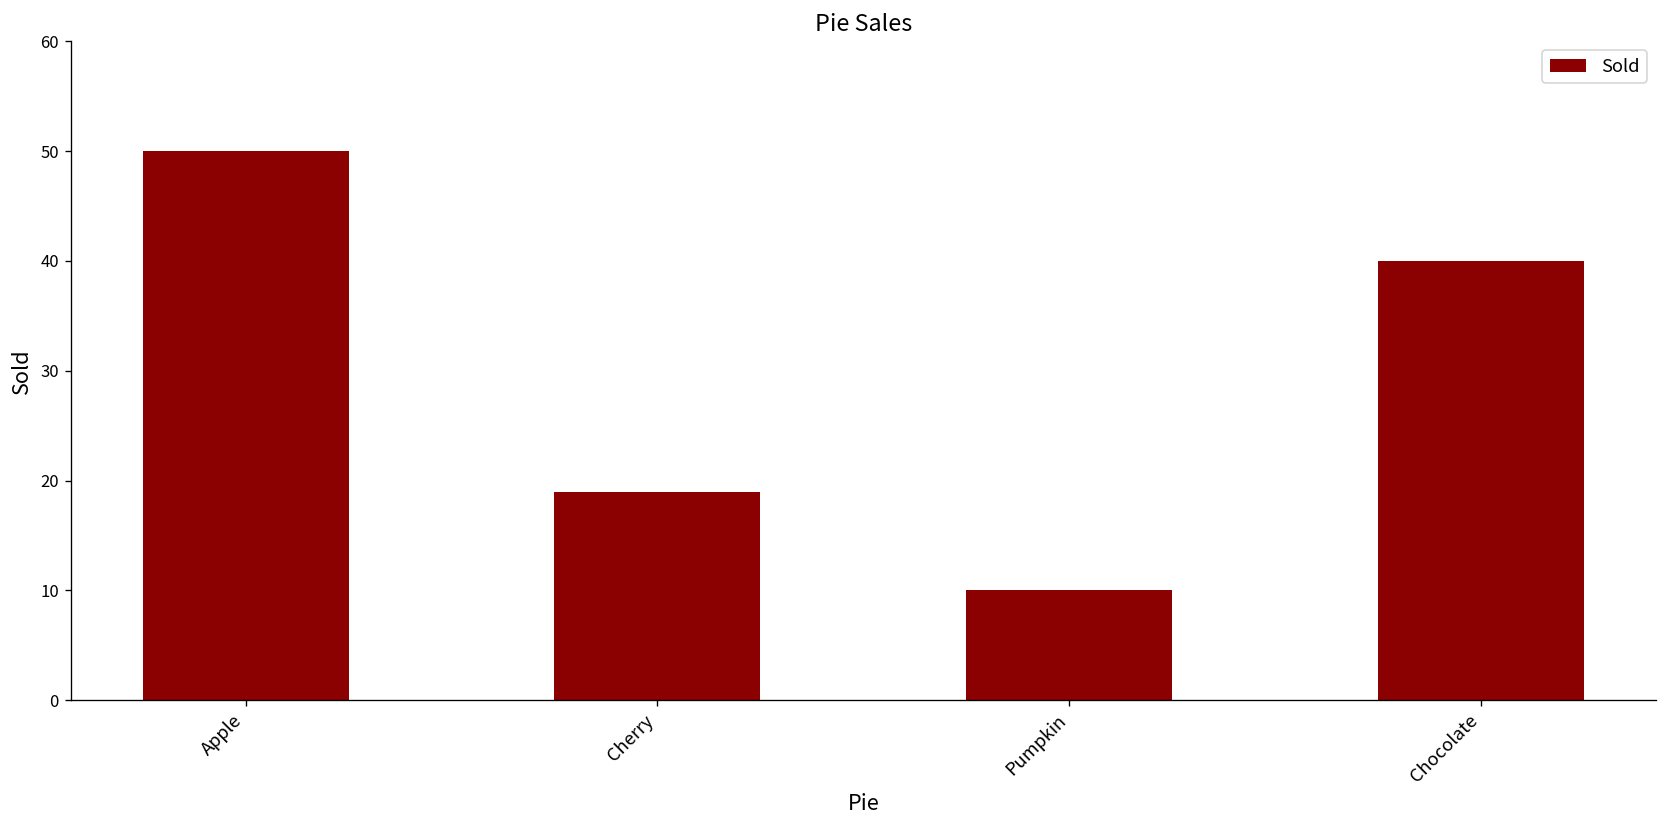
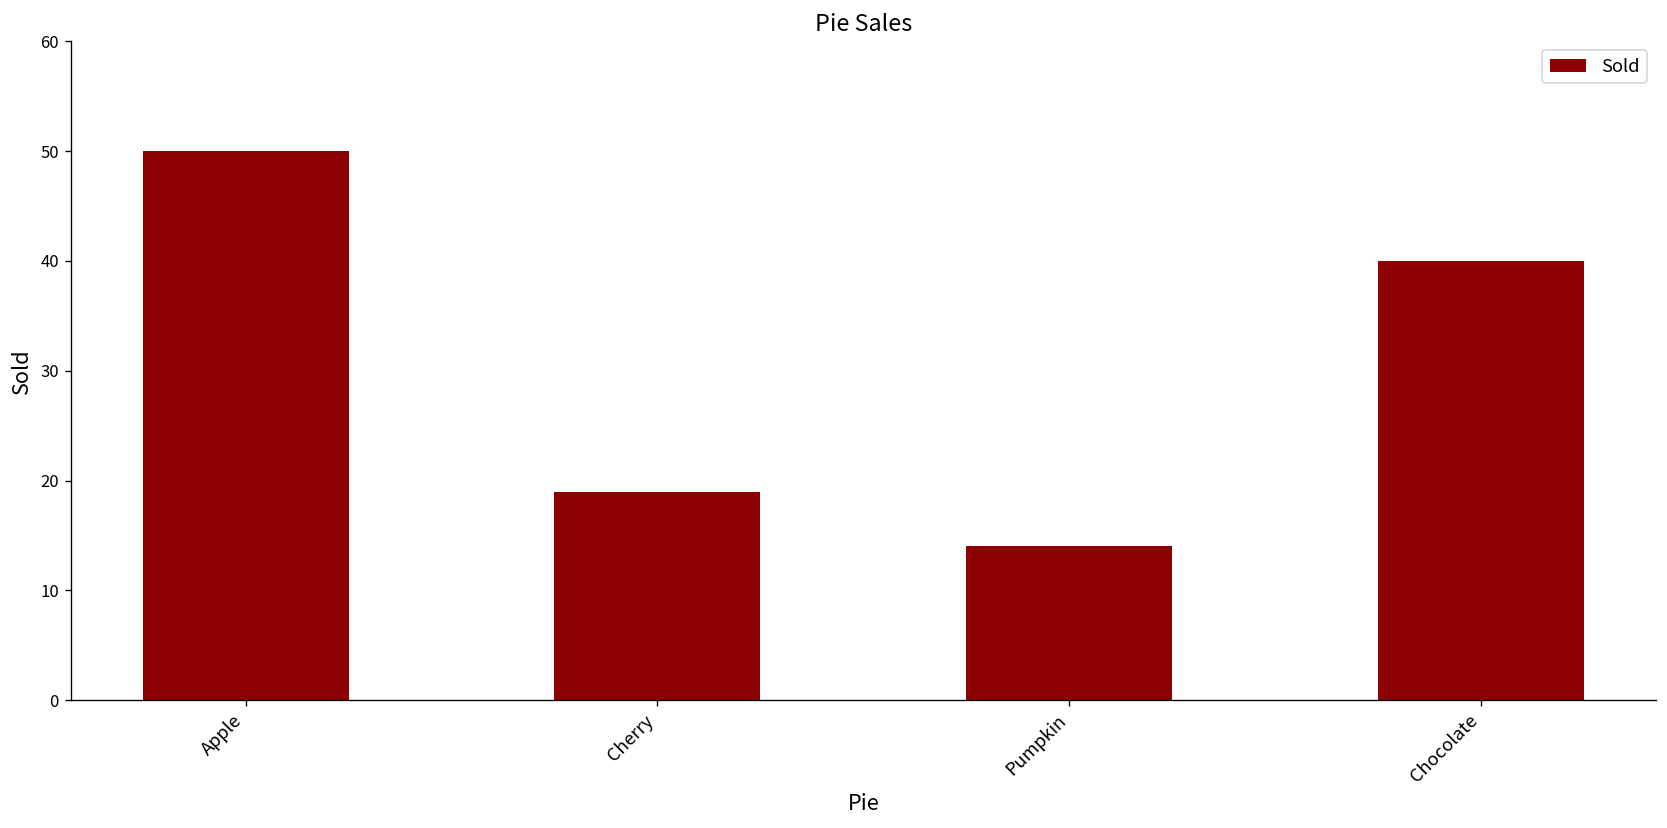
Pumpkin: 10 -> 14
